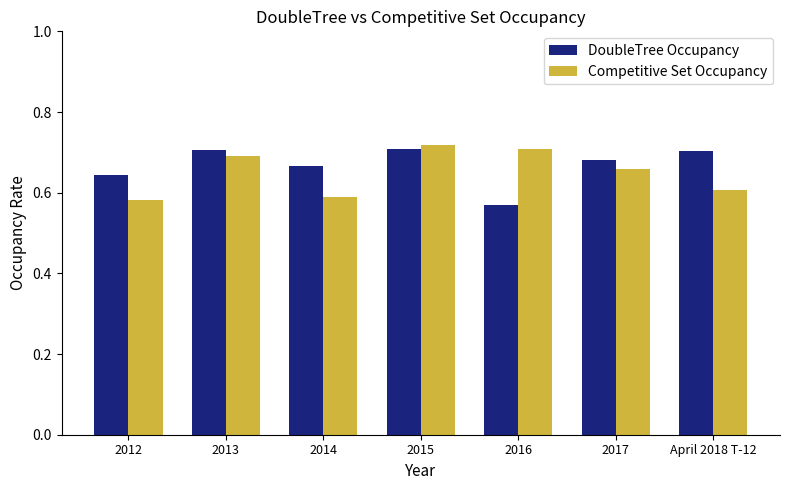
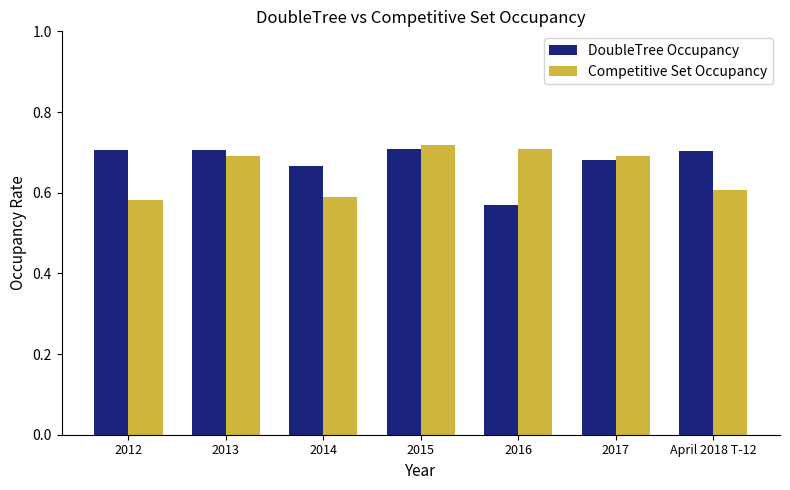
DoubleTree Occupancy, 2012: 0.64 -> 0.71
Competitive Set Occupancy, 2017: 0.66 -> 0.69
